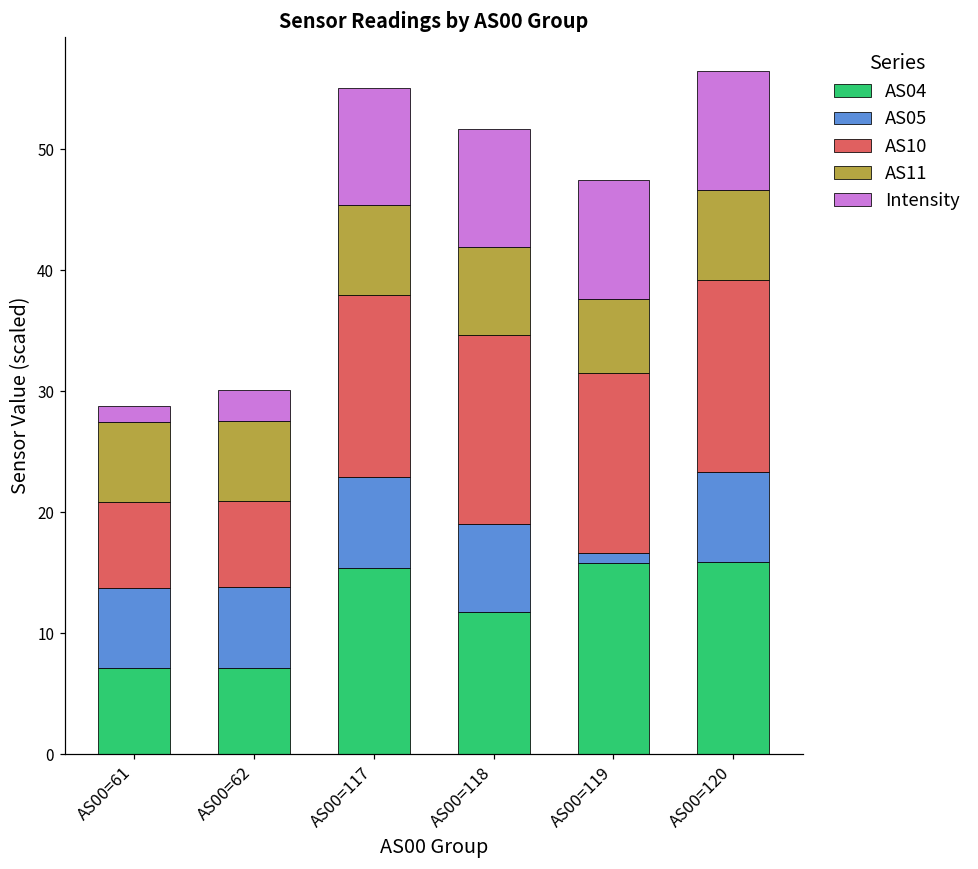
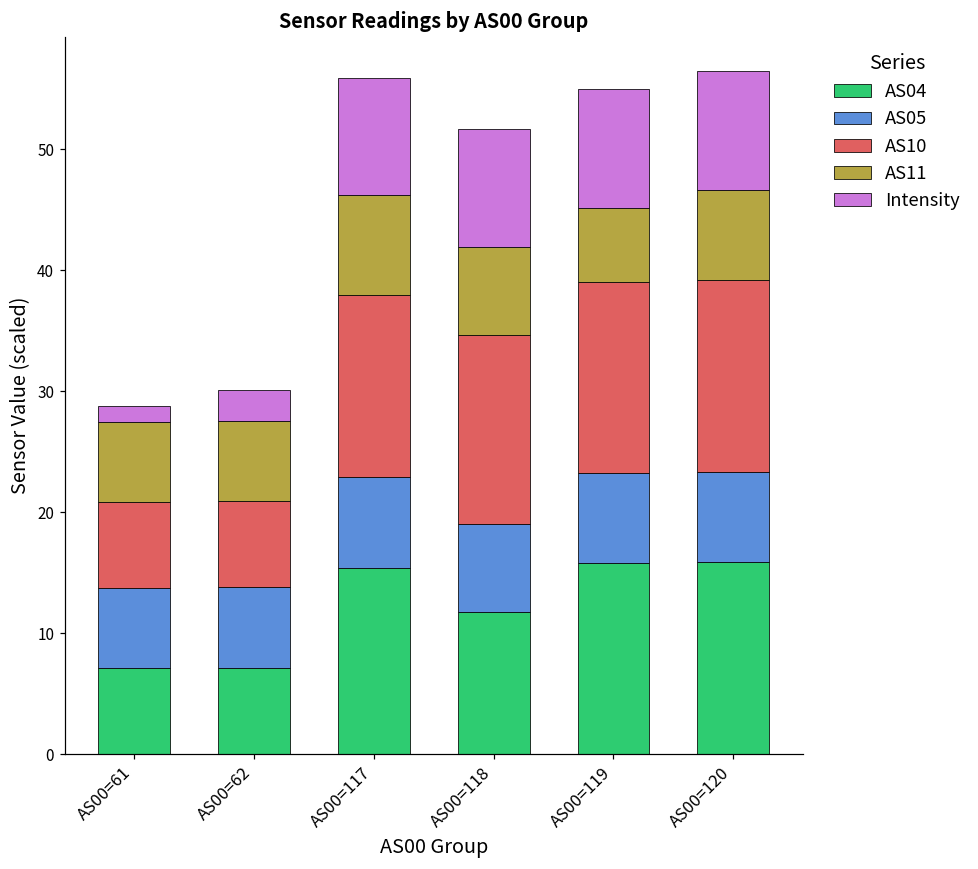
AS11, AS00=117: 7.4 -> 8.3
AS05, AS00=119: 0.8 -> 7.5
AS10, AS00=119: 14.9 -> 15.8
